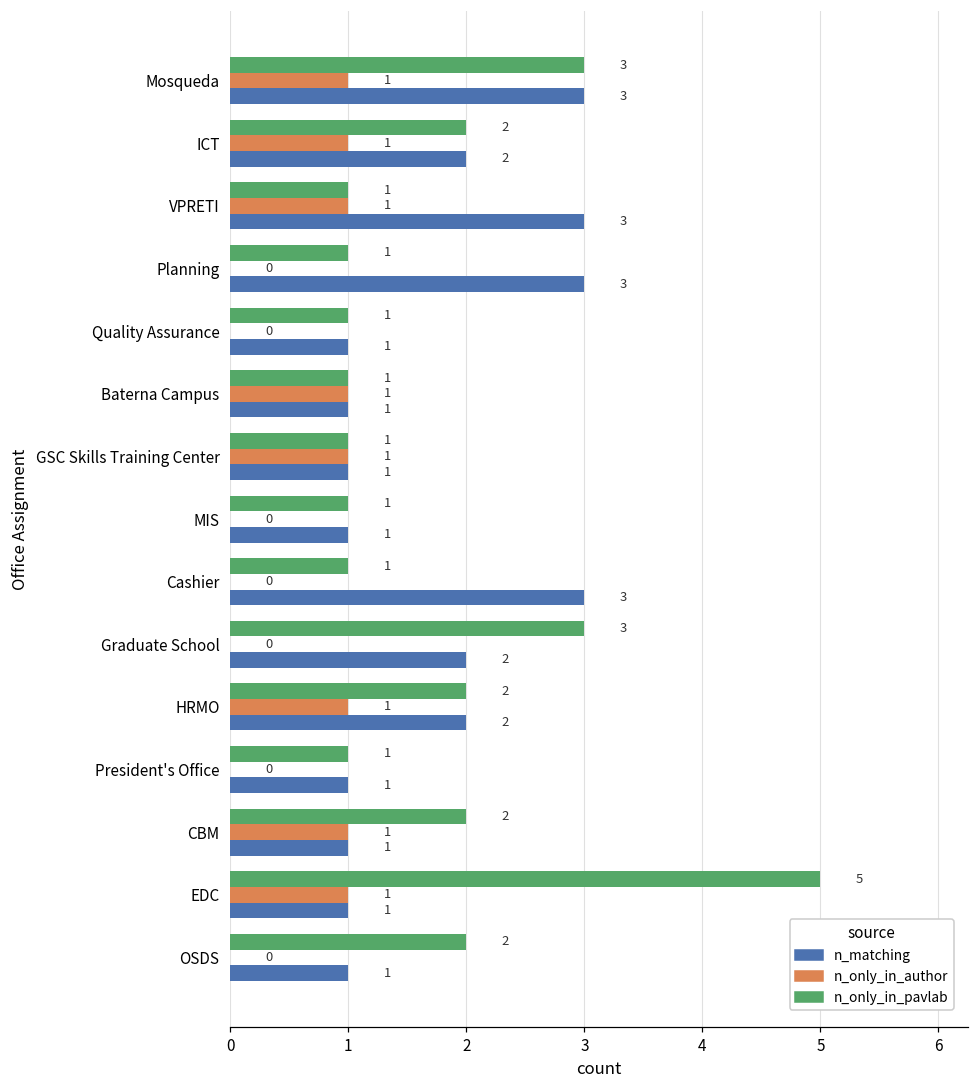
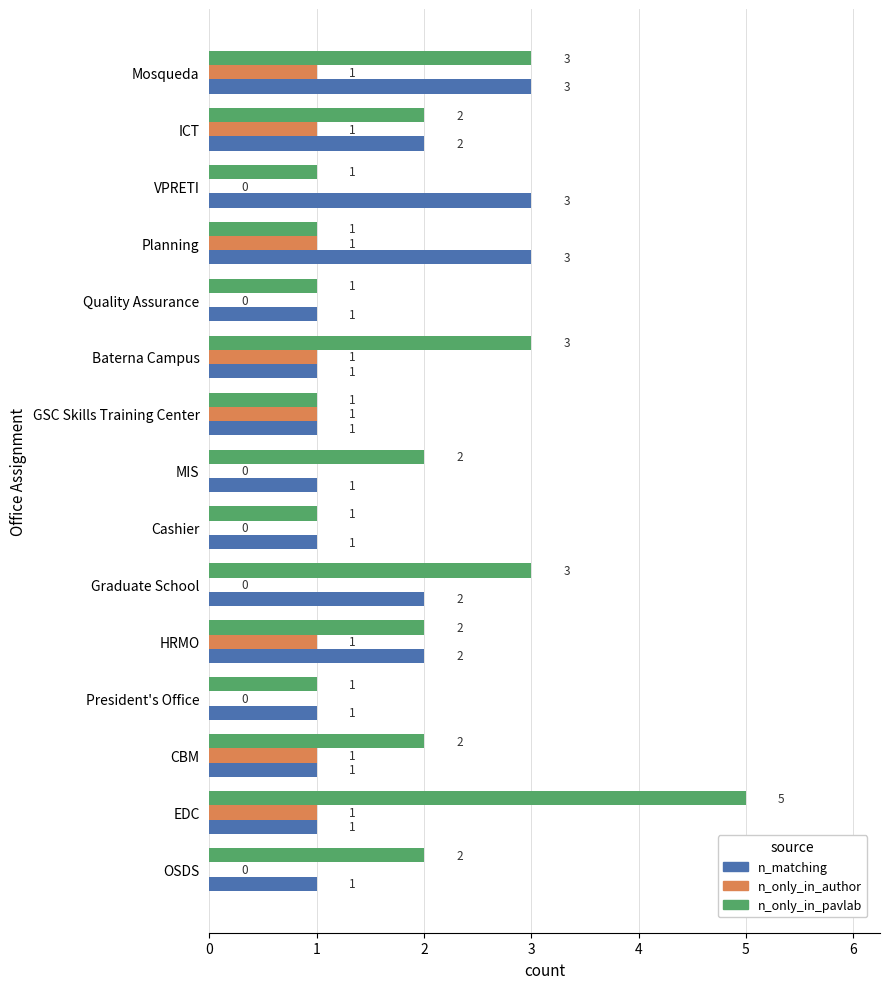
n_only_in_author, VPRETI: 1 -> 0
n_only_in_author, Planning: 0 -> 1
n_only_in_pavlab, Baterna Campus: 1 -> 3
n_only_in_pavlab, MIS: 1 -> 2
n_matching, Cashier: 3 -> 1
